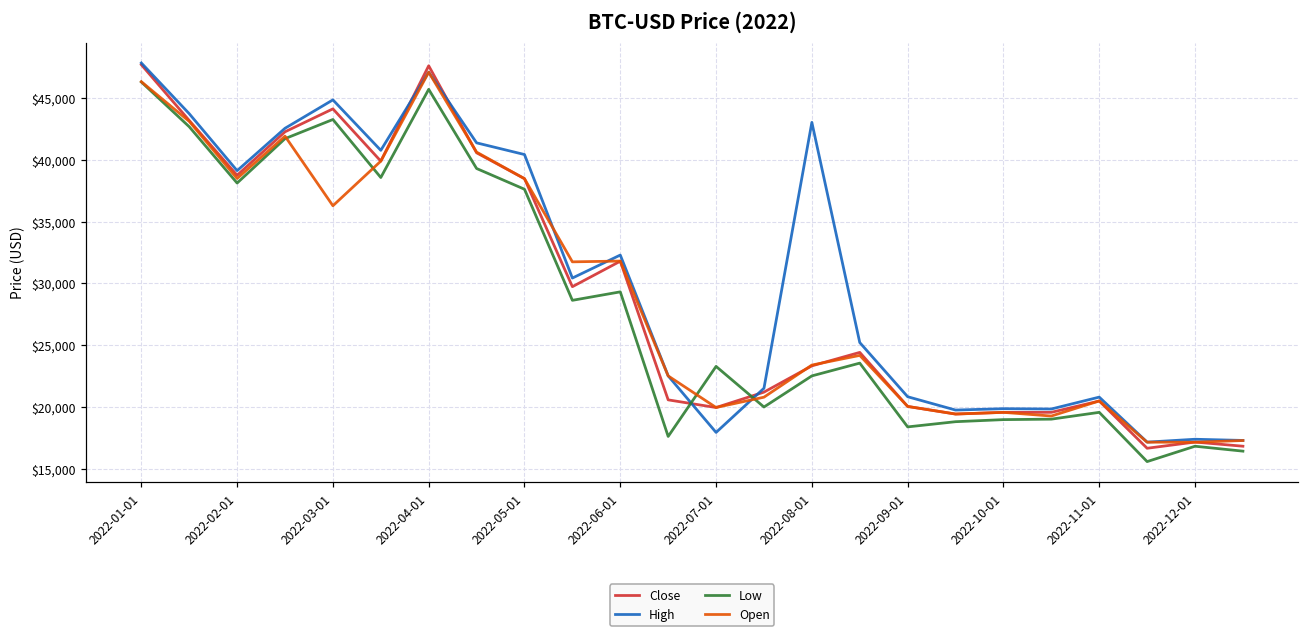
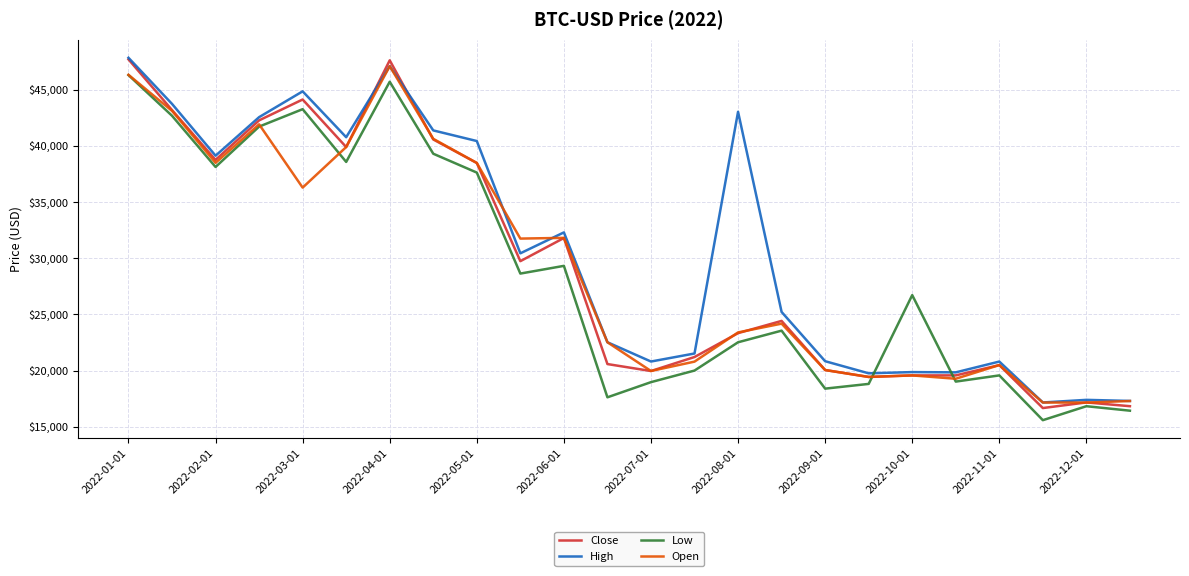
High, 2022-07-01: $17,900 -> $20,800
Low, 2022-07-01: $23,300 -> $19,000
Low, 2022-10-01: $19,000 -> $26,700
